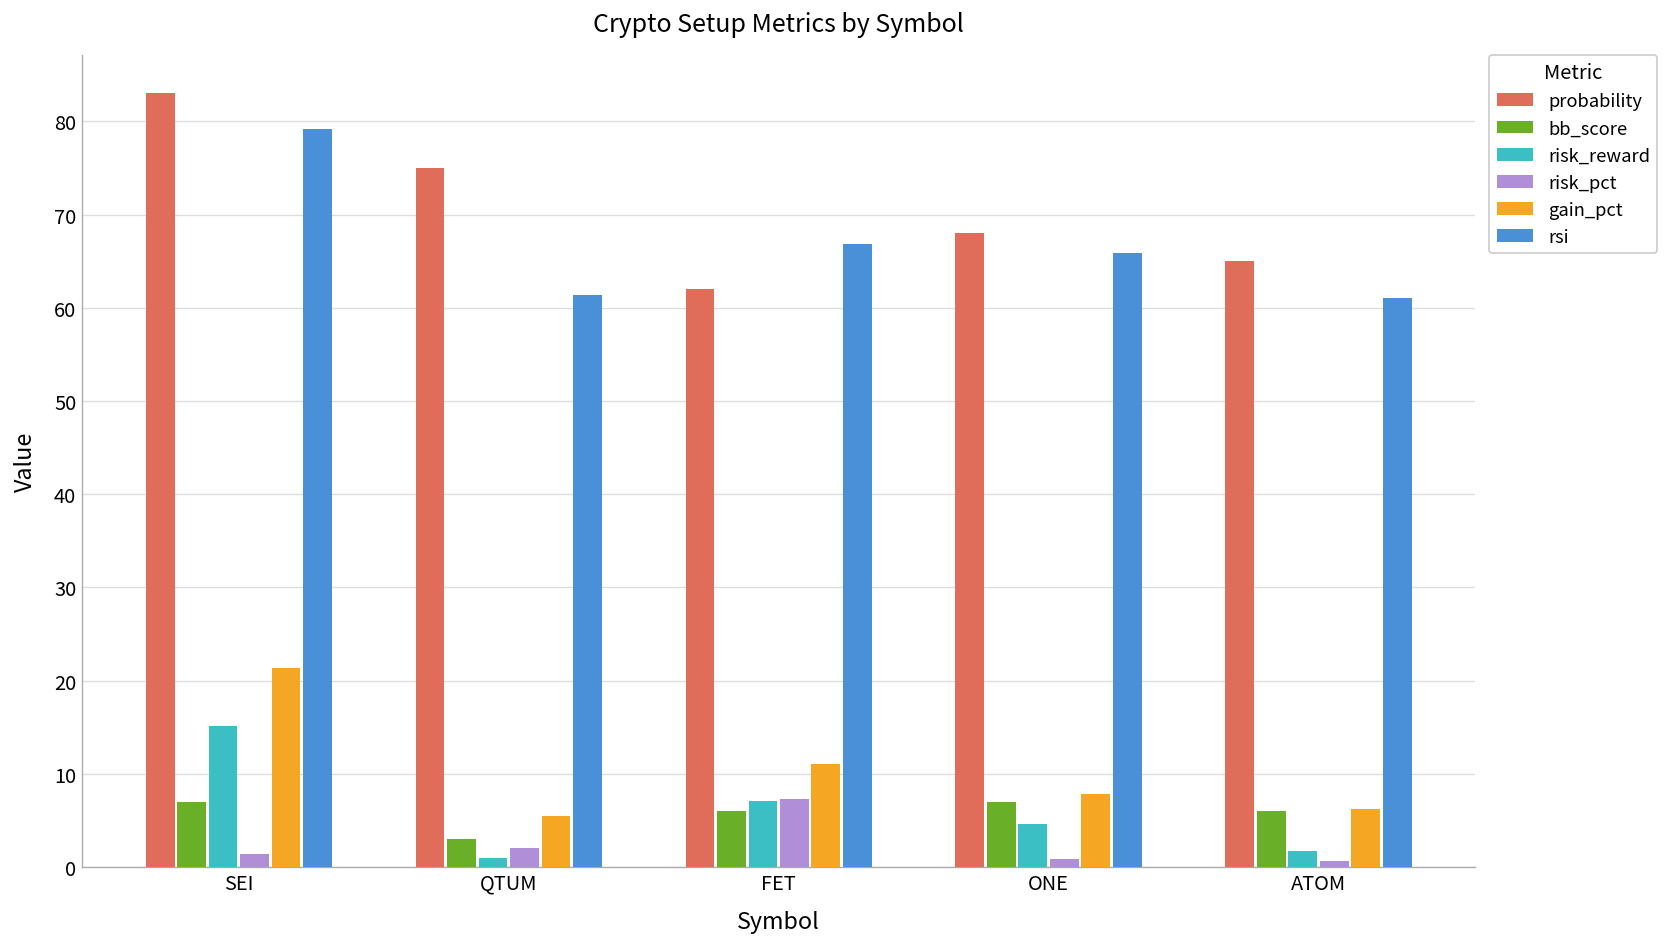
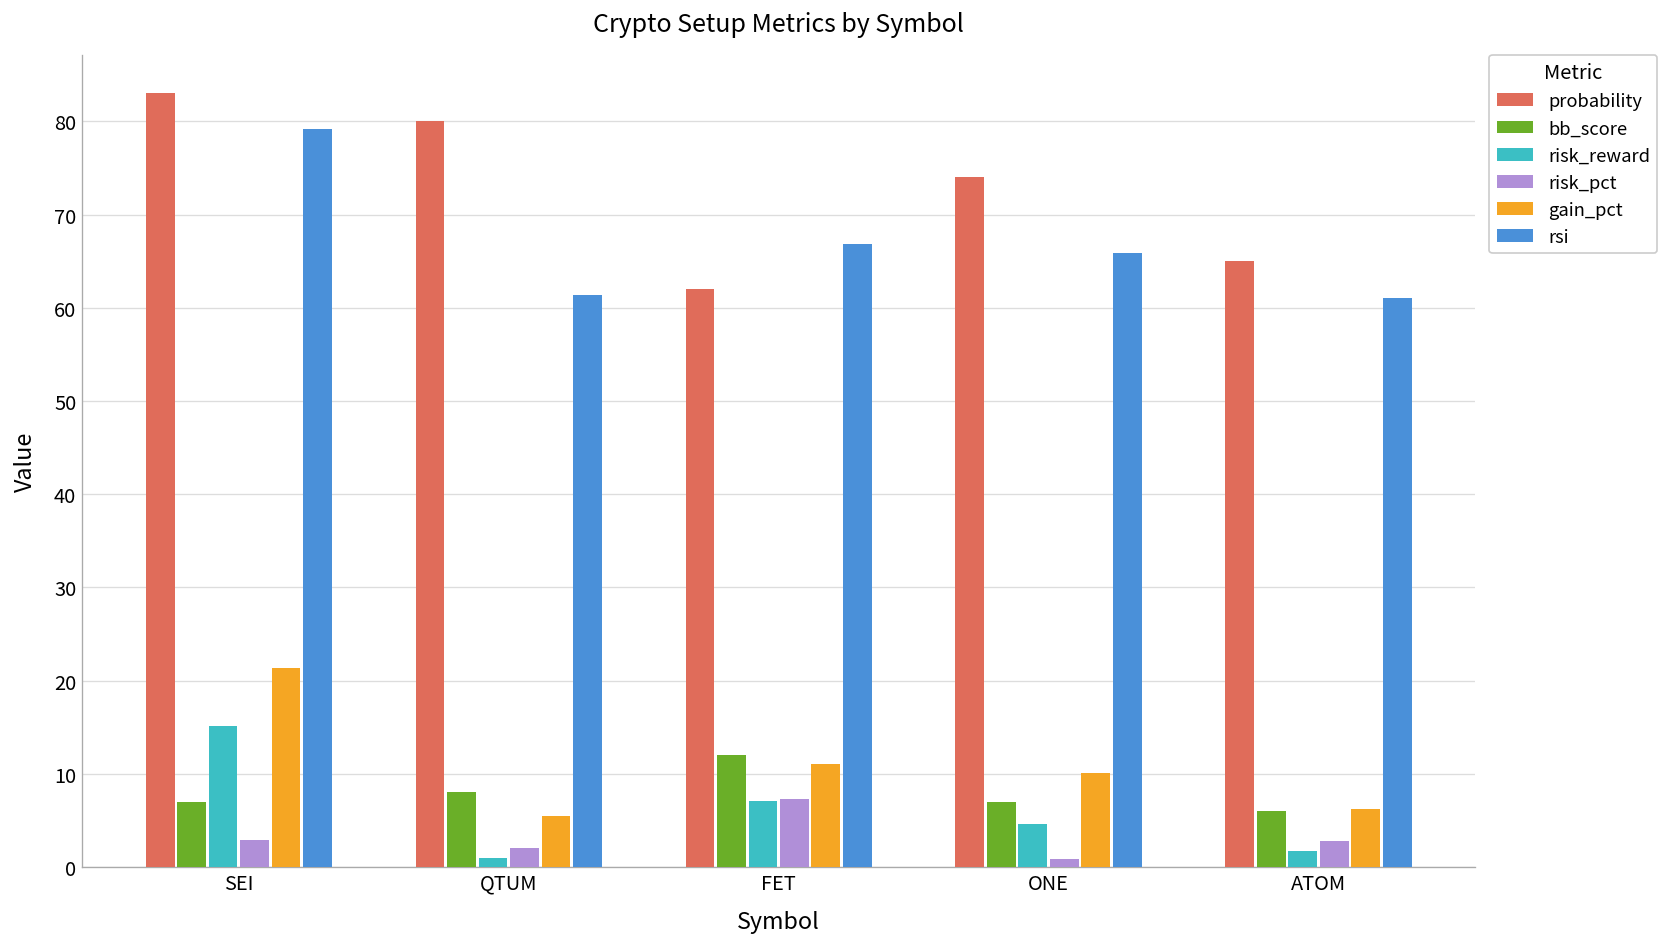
risk_pct, SEI: 1 -> 3
probability, QTUM: 75 -> 80
bb_score, QTUM: 3 -> 8
bb_score, FET: 6 -> 12
probability, ONE: 68 -> 74
gain_pct, ONE: 8 -> 10
risk_pct, ATOM: 1 -> 3
